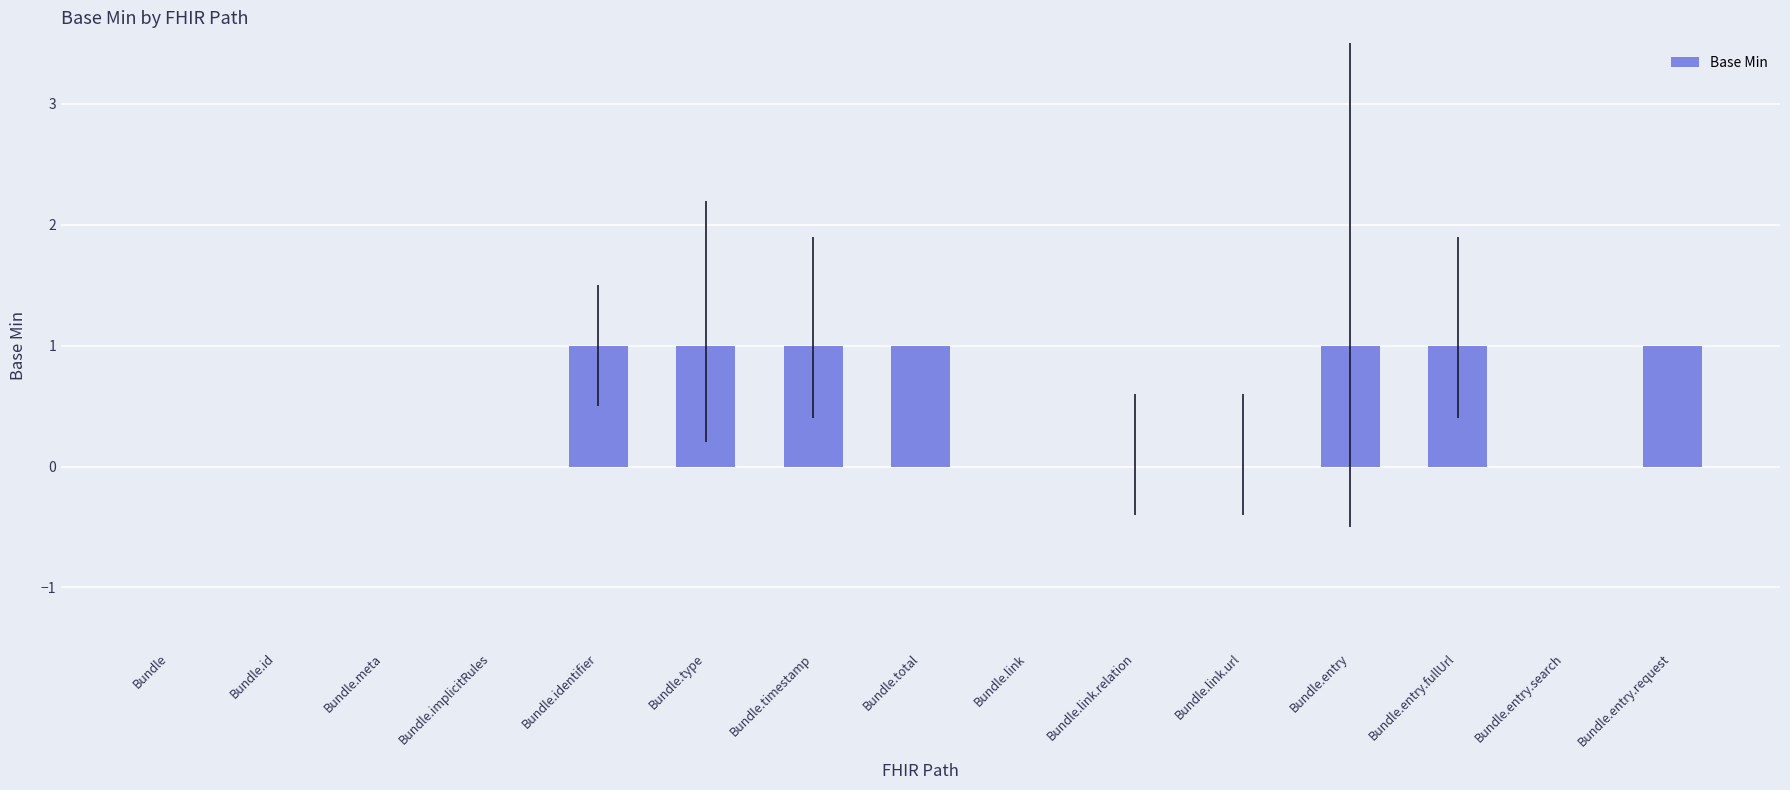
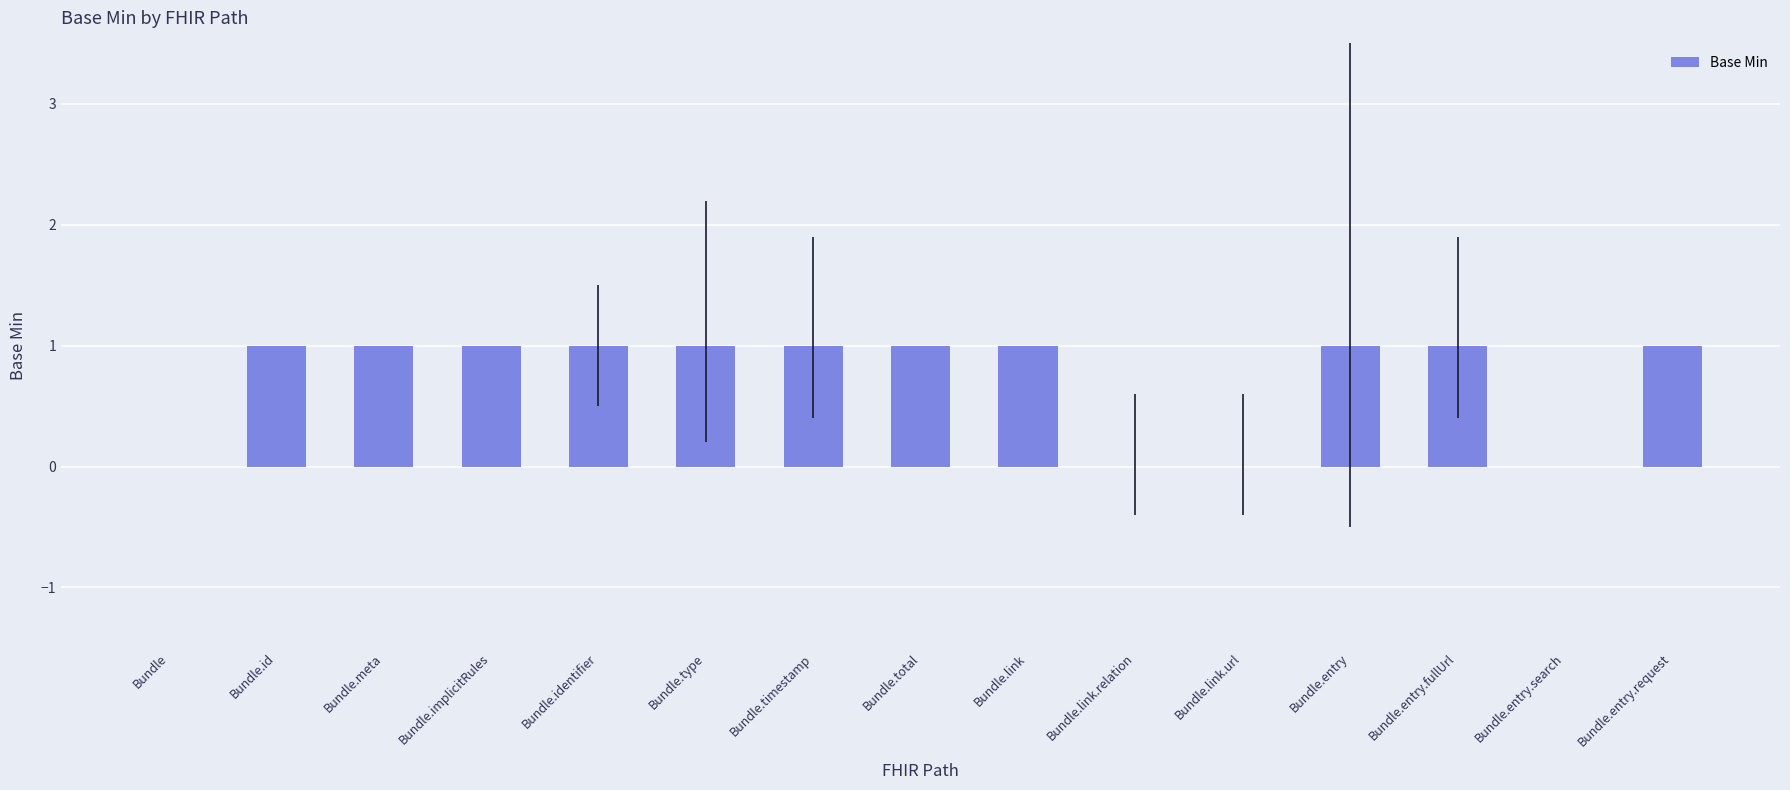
Bundle.id: 0 -> 1
Bundle.meta: 0 -> 1
Bundle.implicitRules: 0 -> 1
Bundle.link: 0 -> 1
